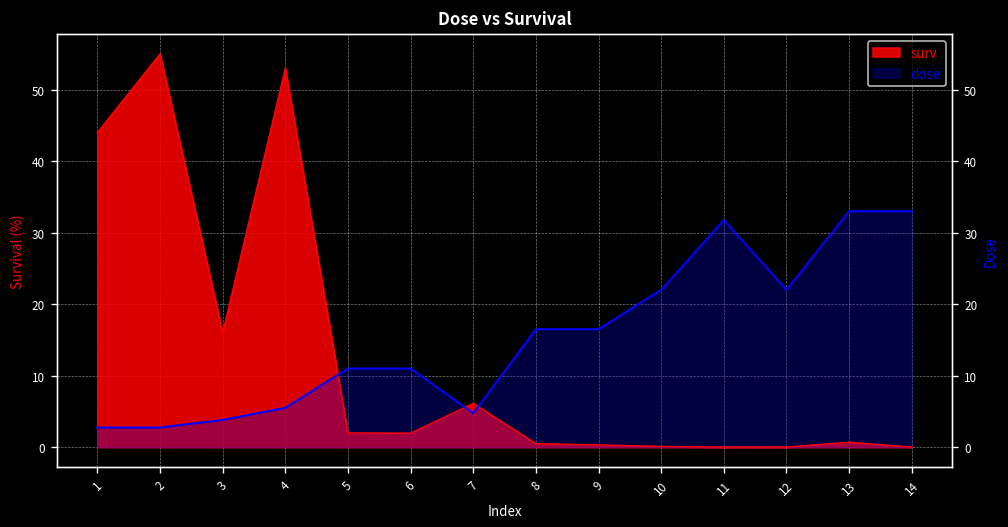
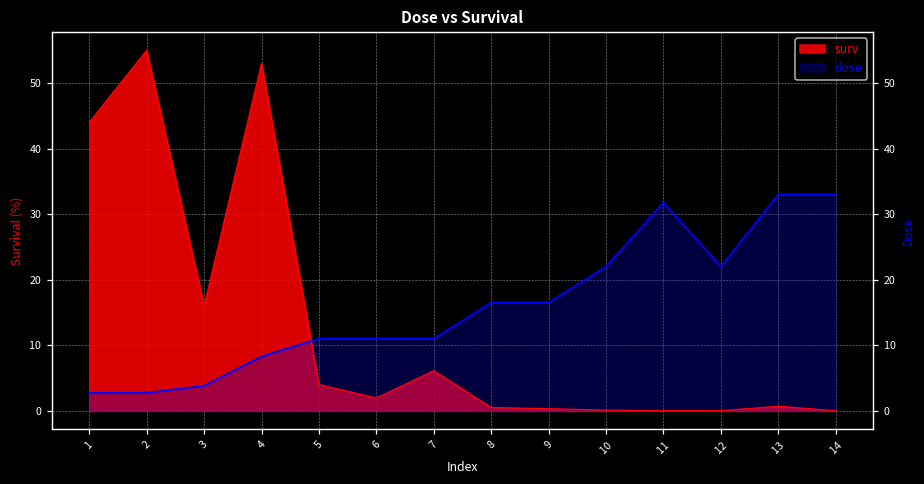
dose, 4: 5 -> 8
surv, 5: 2 -> 4
dose, 7: 5 -> 11
